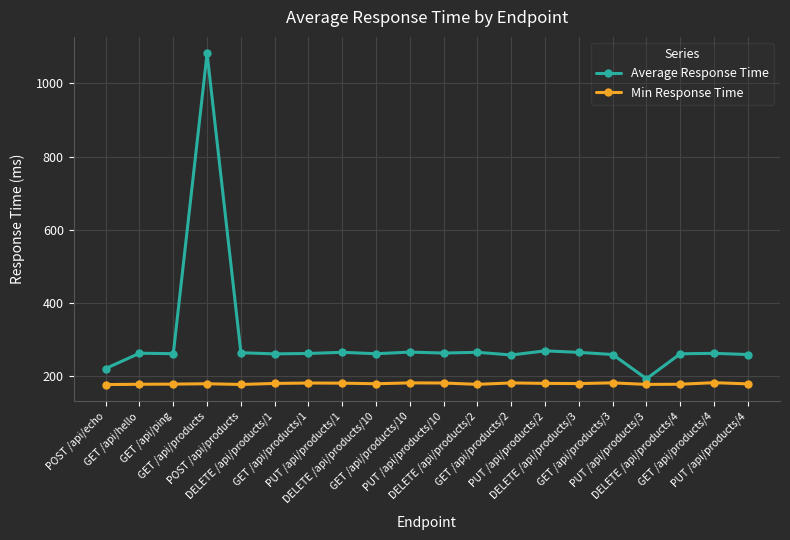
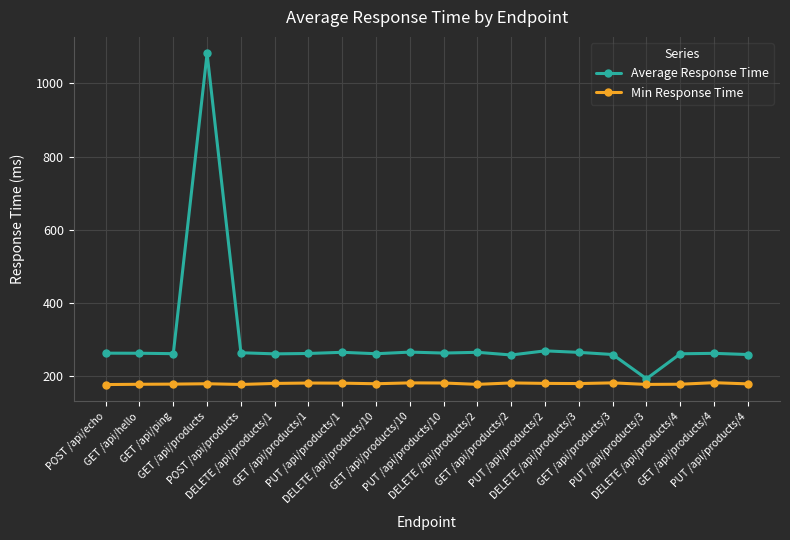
Average Response Time, POST /api/echo: 220 -> 260
